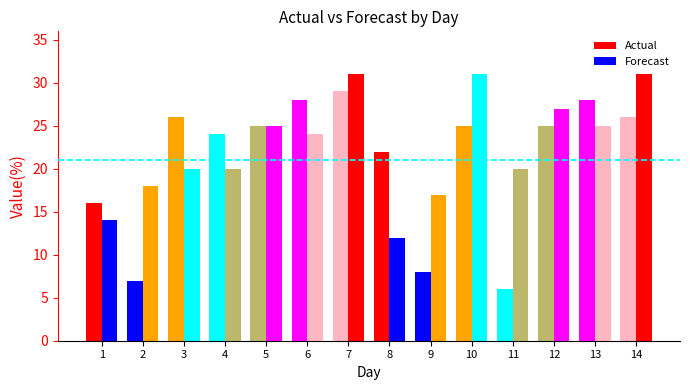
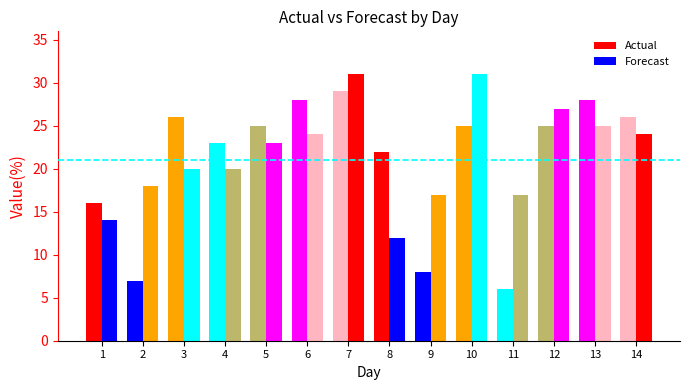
Actual, 4: 24 -> 23
Forecast, 5: 25 -> 23
Forecast, 11: 20 -> 17
Forecast, 14: 31 -> 24
